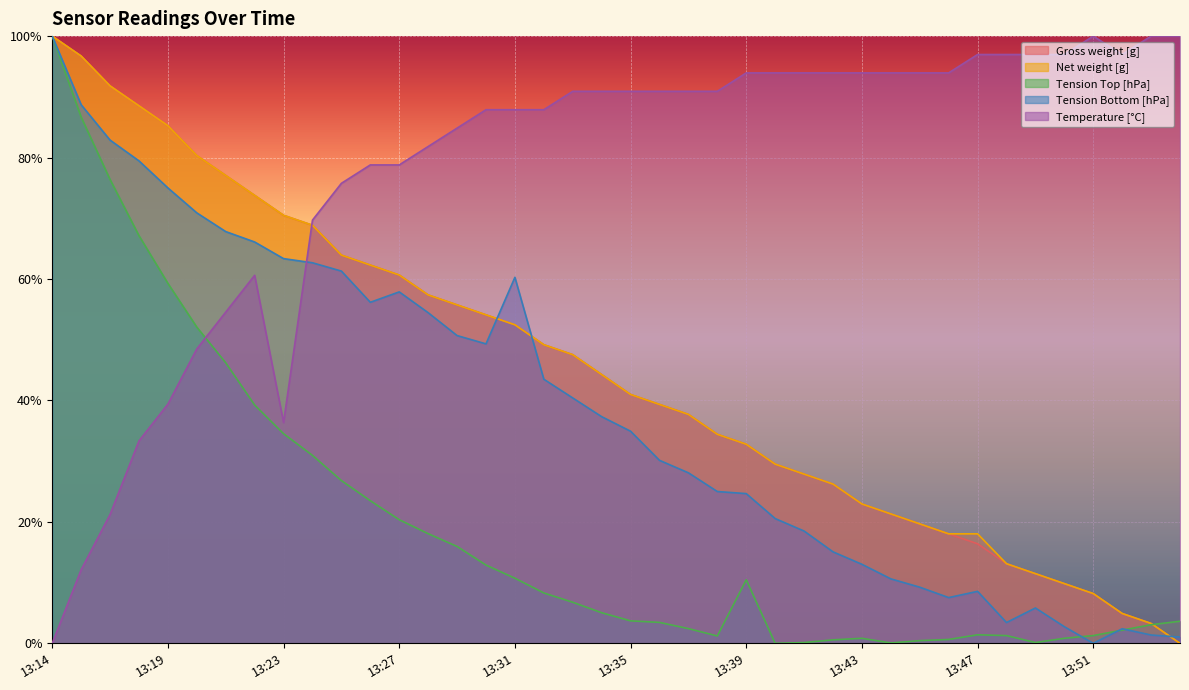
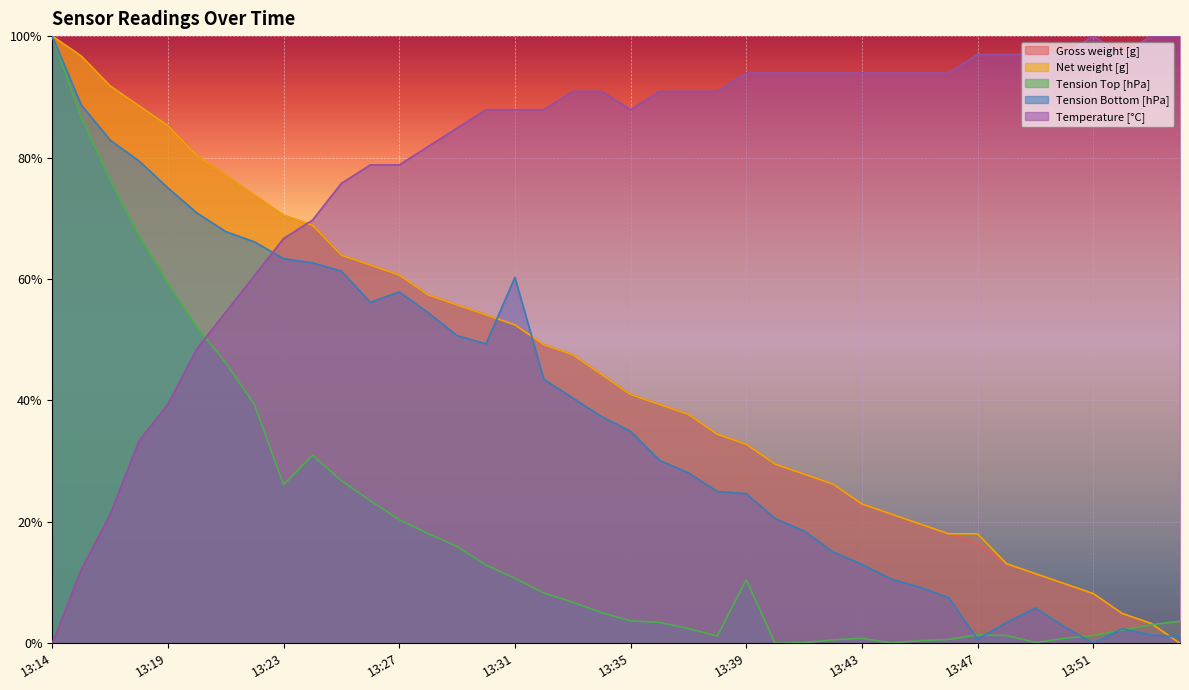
Tension Top [hPa], 13:23: 35% -> 26%
Temperature [°C], 13:23: 36% -> 67%
Temperature [°C], 13:35: 91% -> 88%
Tension Bottom [hPa], 13:47: 9% -> 1%
